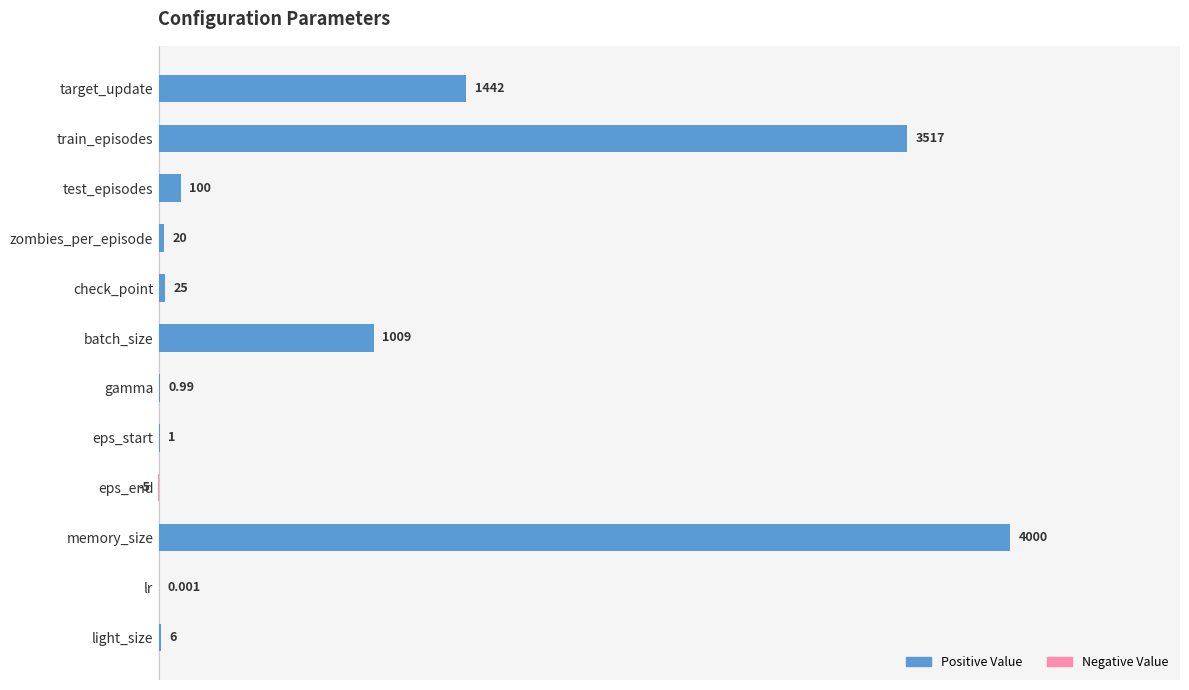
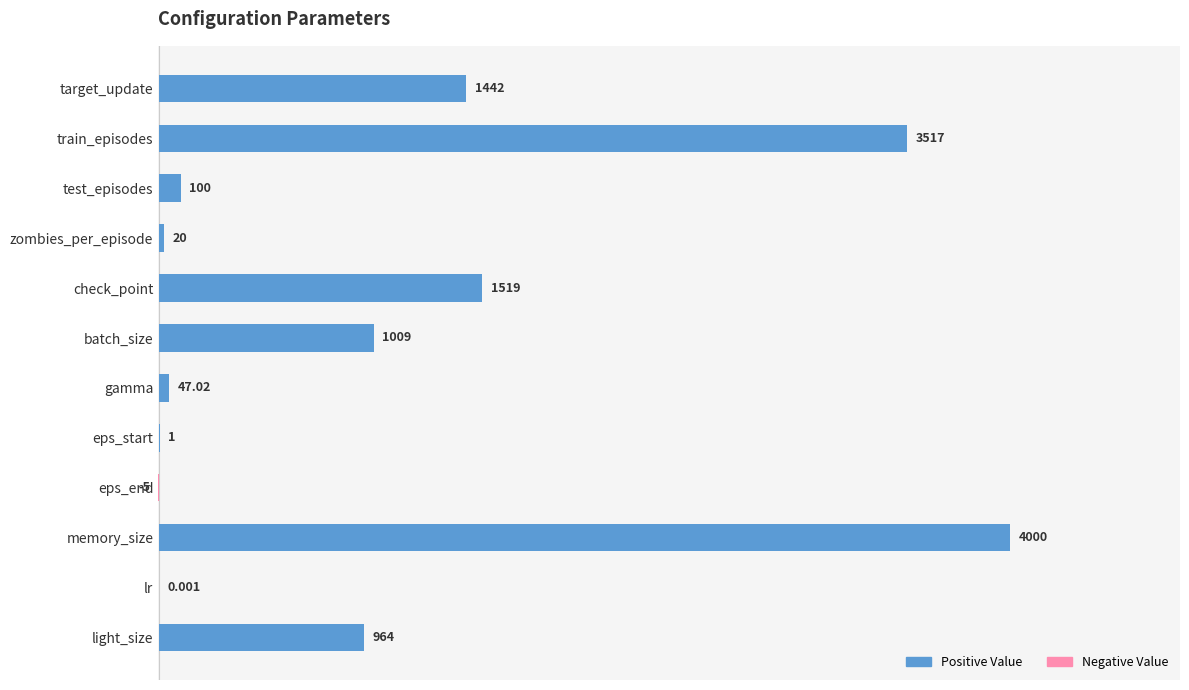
check_point: 25 -> 1519
gamma: 0.99 -> 47.02
light_size: 6 -> 964
